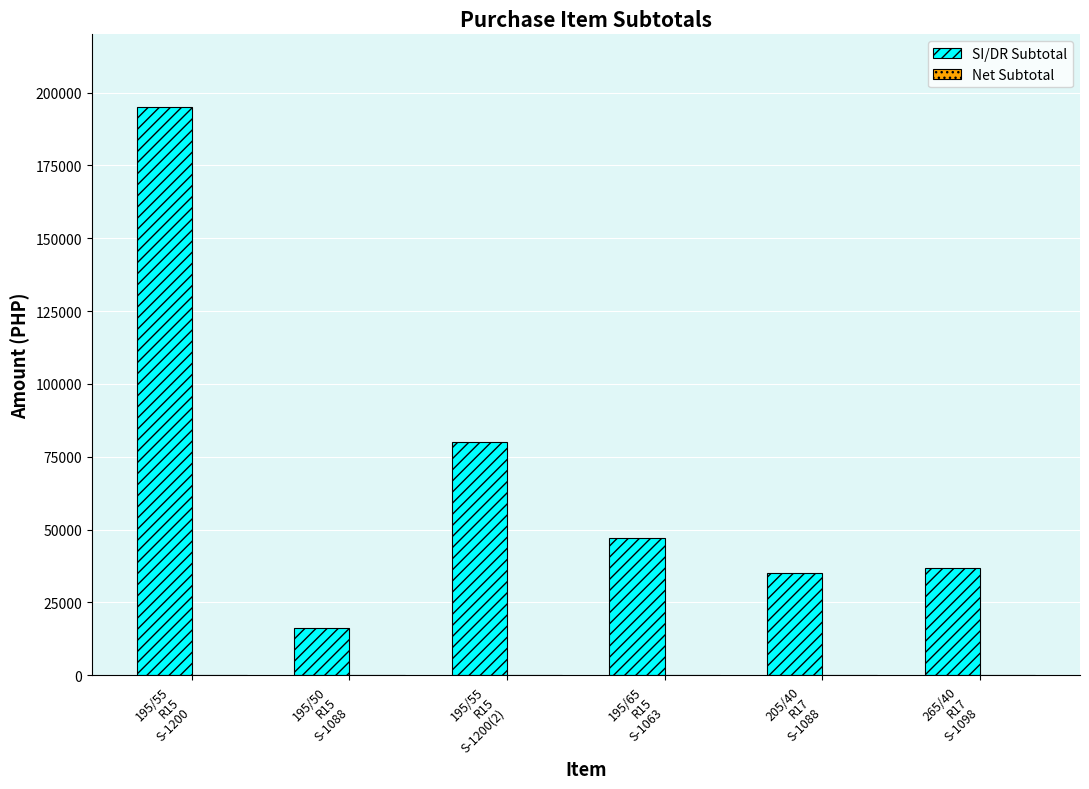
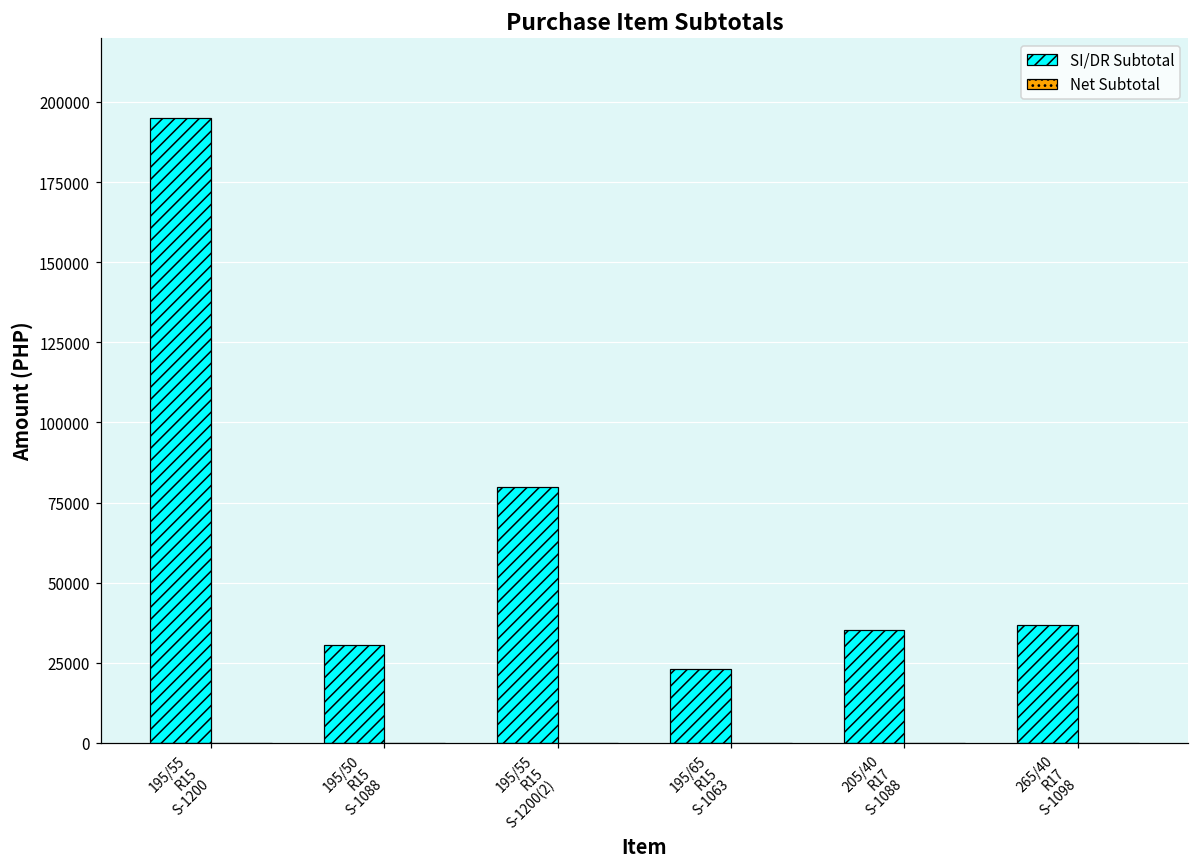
SI/DR Subtotal, 195/50 R15 S-1088: 16000 -> 30000
SI/DR Subtotal, 195/65 R15 S-1063: 47000 -> 23000
